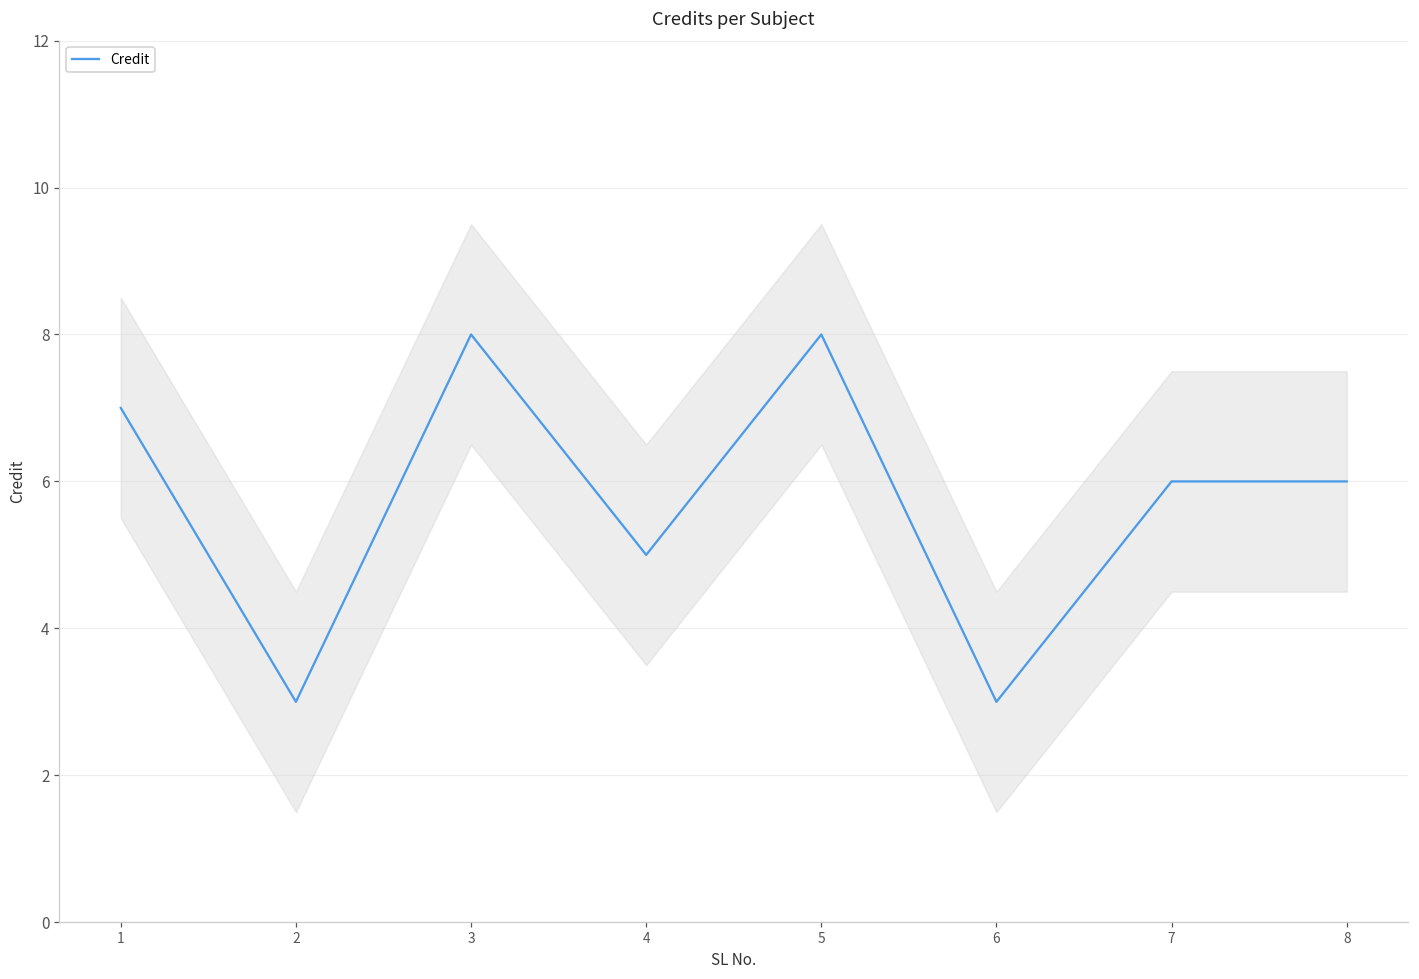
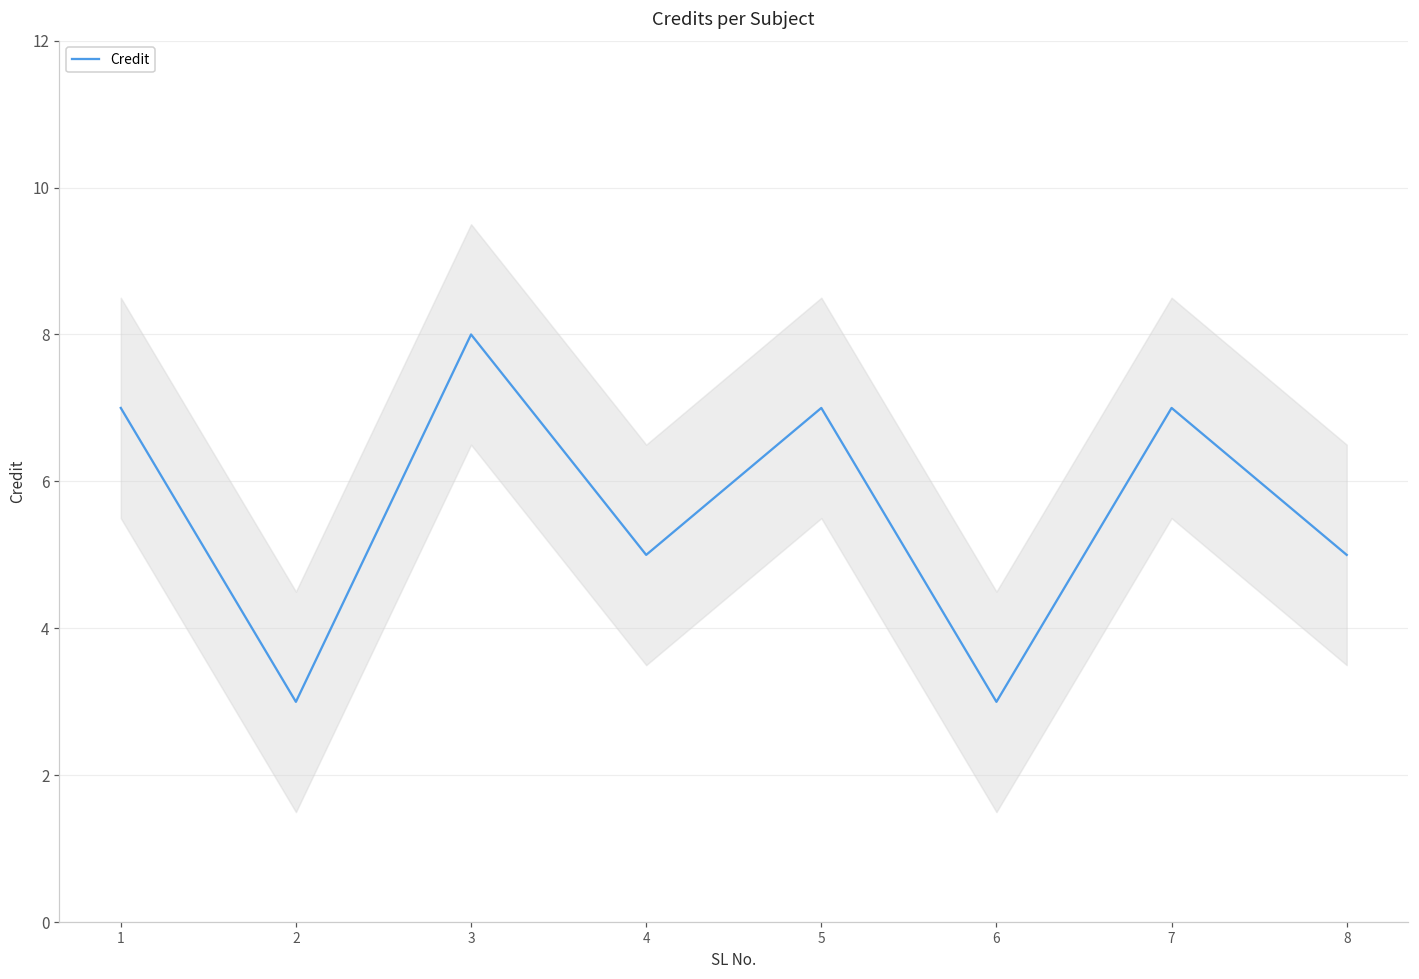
Credit, 5: 8 -> 7
Credit, 7: 6 -> 7
Credit, 8: 6 -> 5
